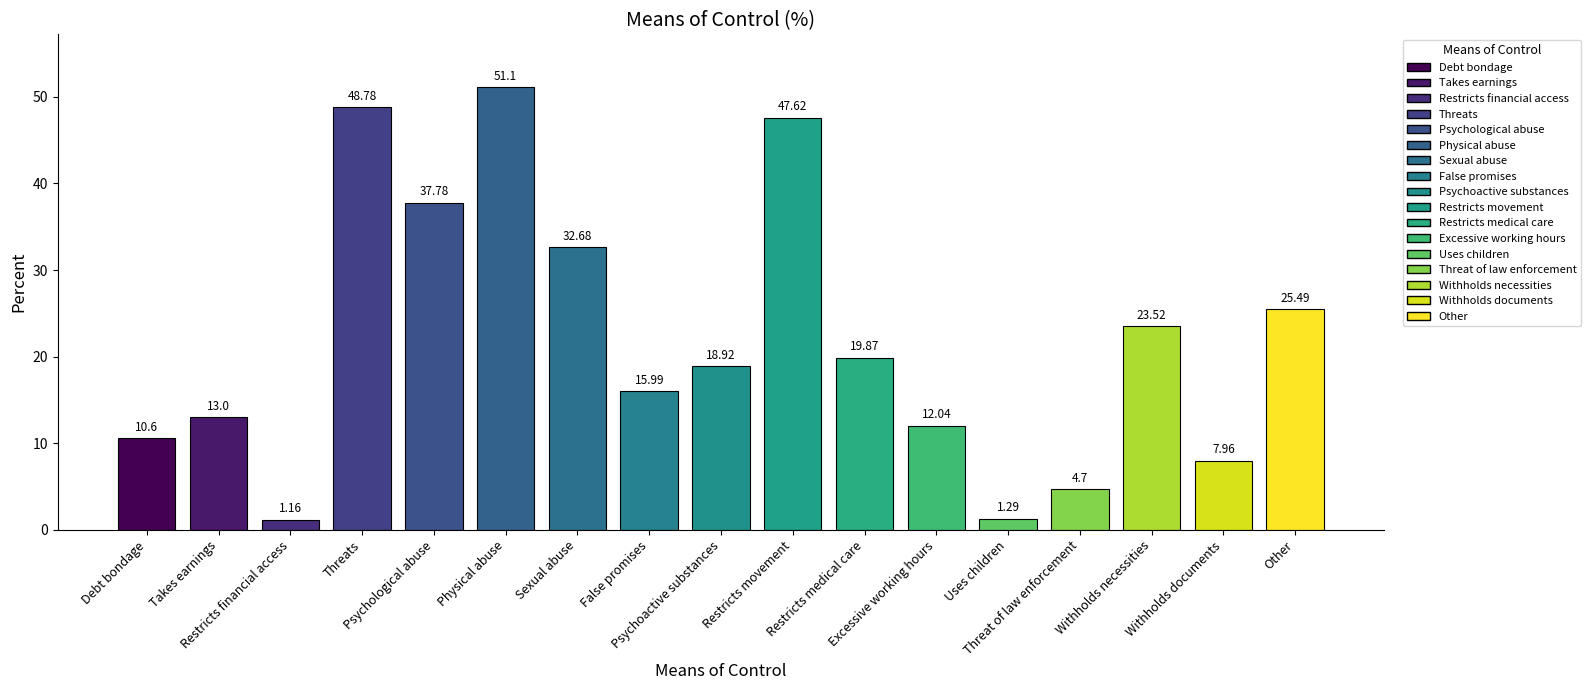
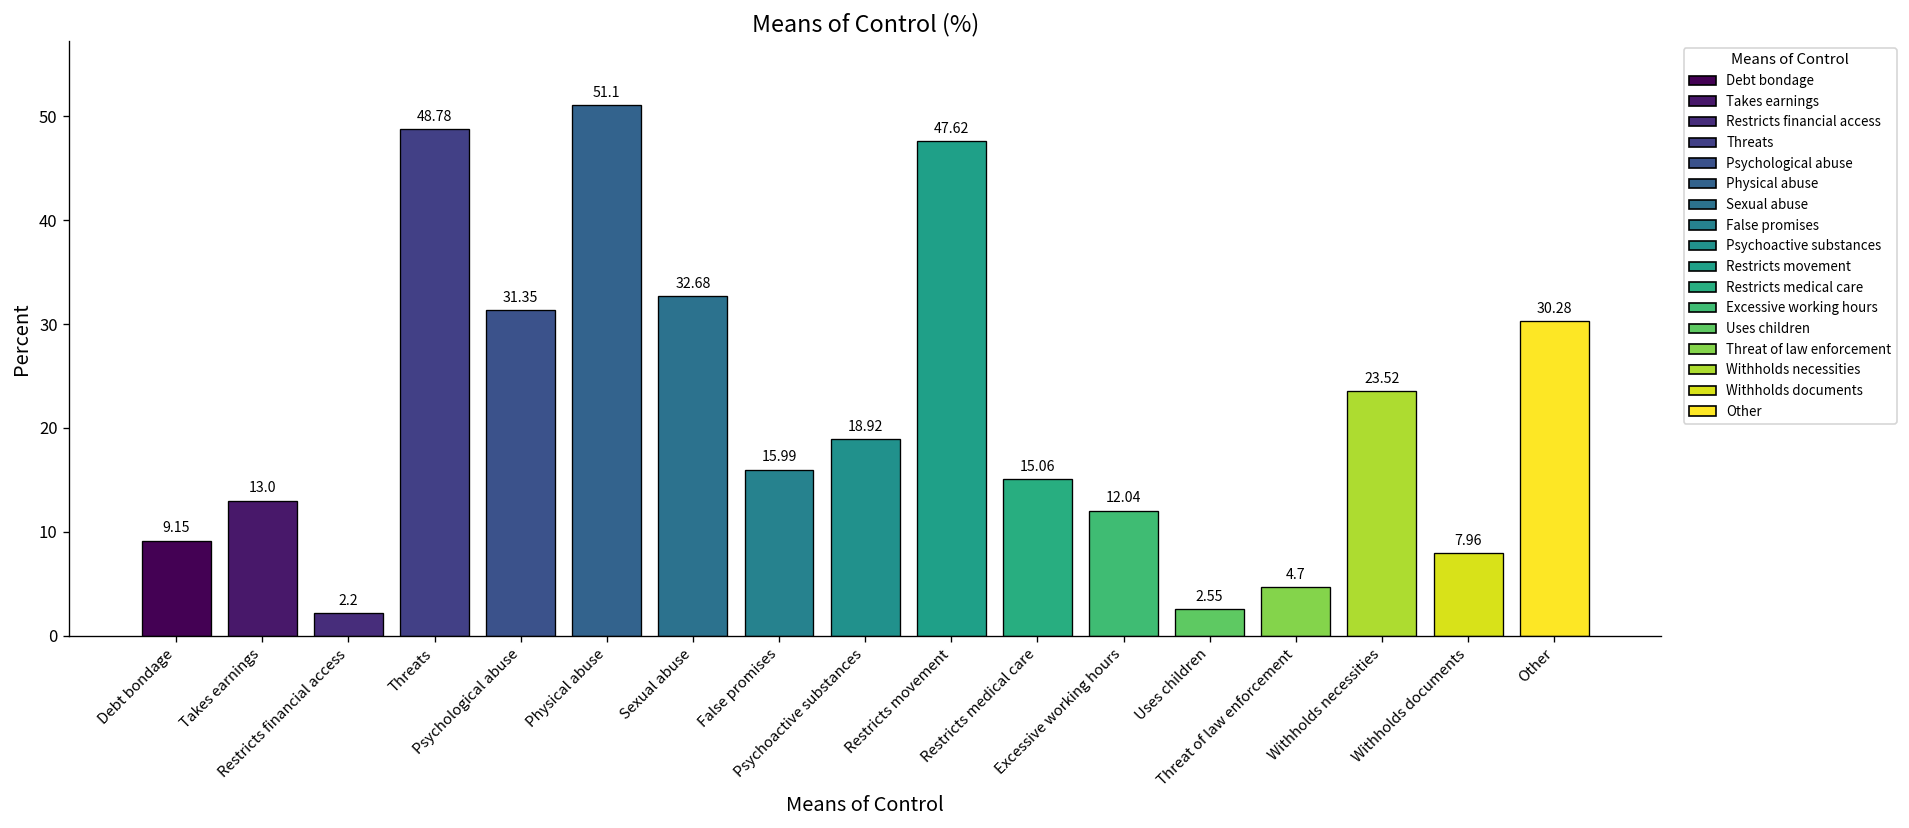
Debt bondage: 10.6 -> 9.15
Restricts financial access: 1.16 -> 2.2
Psychological abuse: 37.78 -> 31.35
Restricts medical care: 19.87 -> 15.06
Uses children: 1.29 -> 2.55
Other: 25.49 -> 30.28
